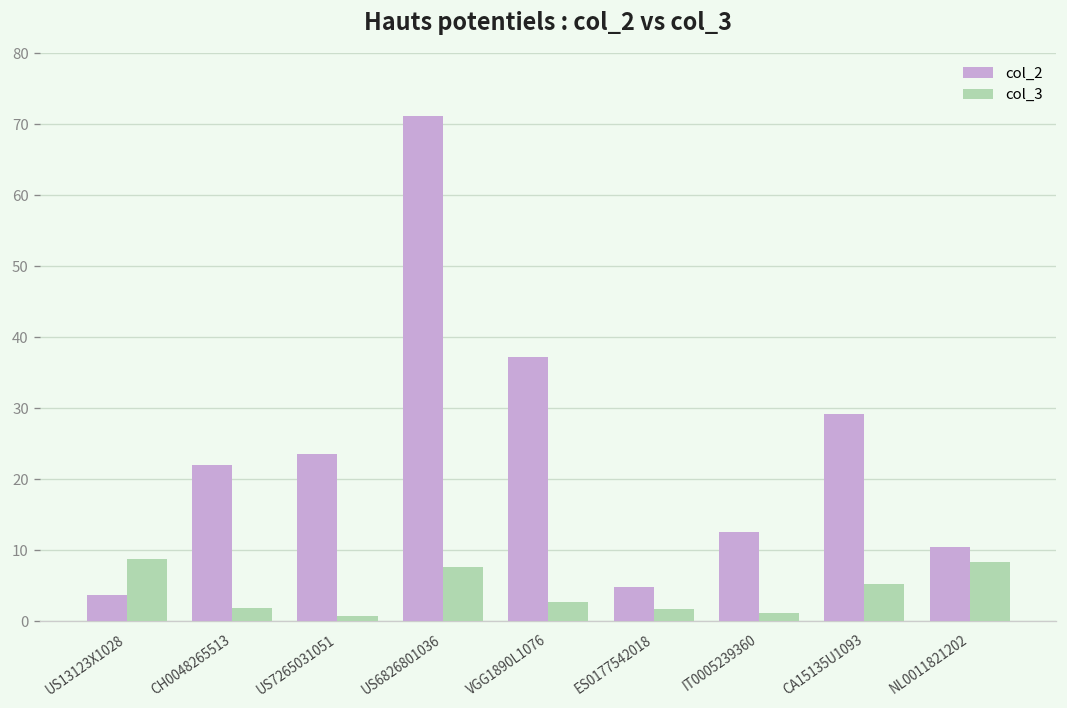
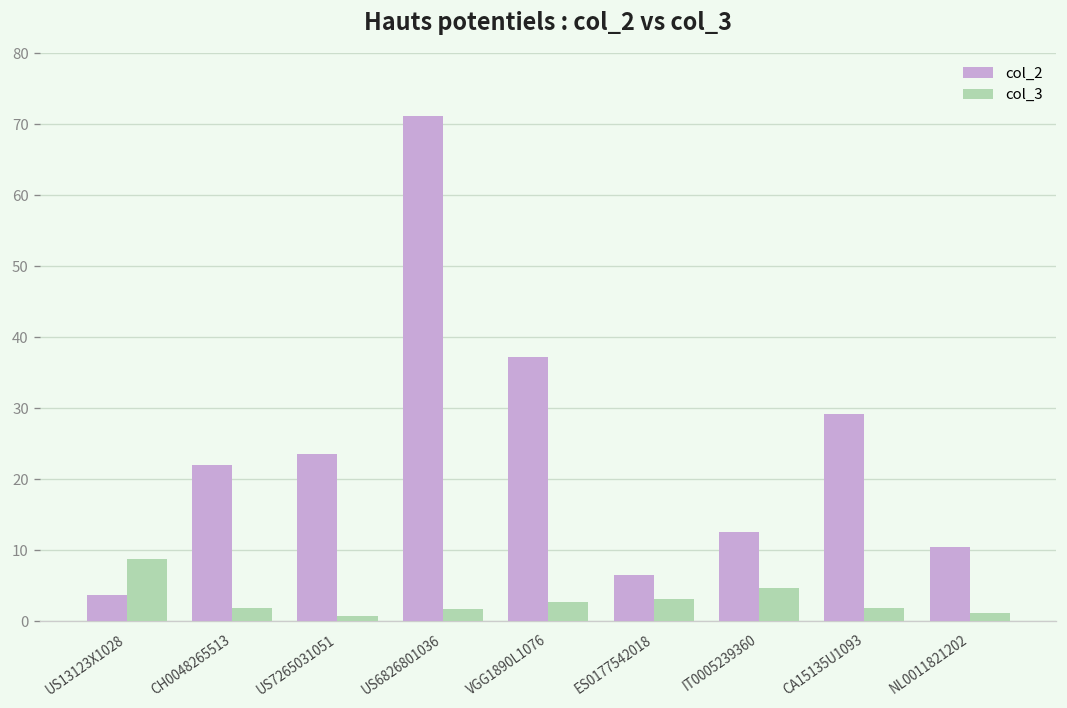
col_3, US6826801036: 8 -> 2
col_2, ES0177542018: 5 -> 7
col_3, ES0177542018: 2 -> 3
col_3, IT0005239360: 1 -> 5
col_3, CA15135U1093: 5 -> 2
col_3, NL0011821202: 8 -> 1
